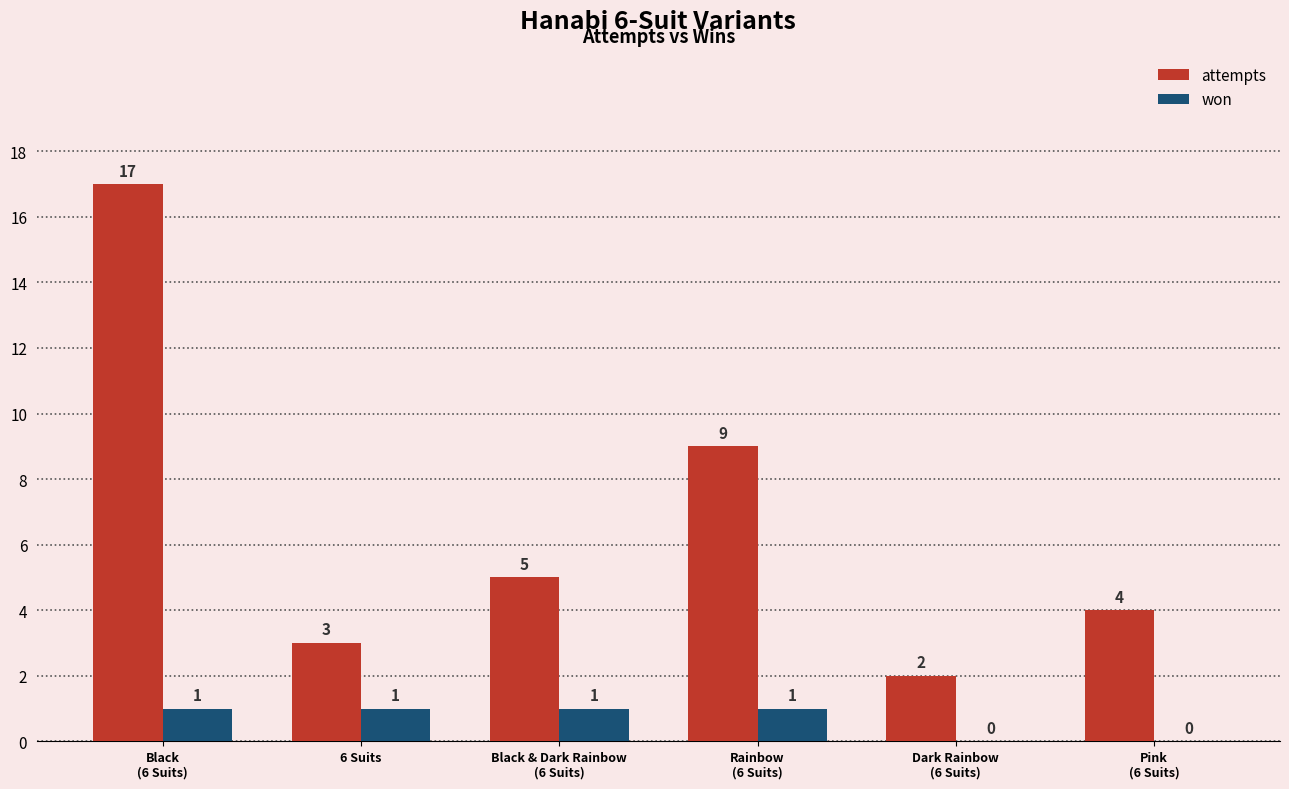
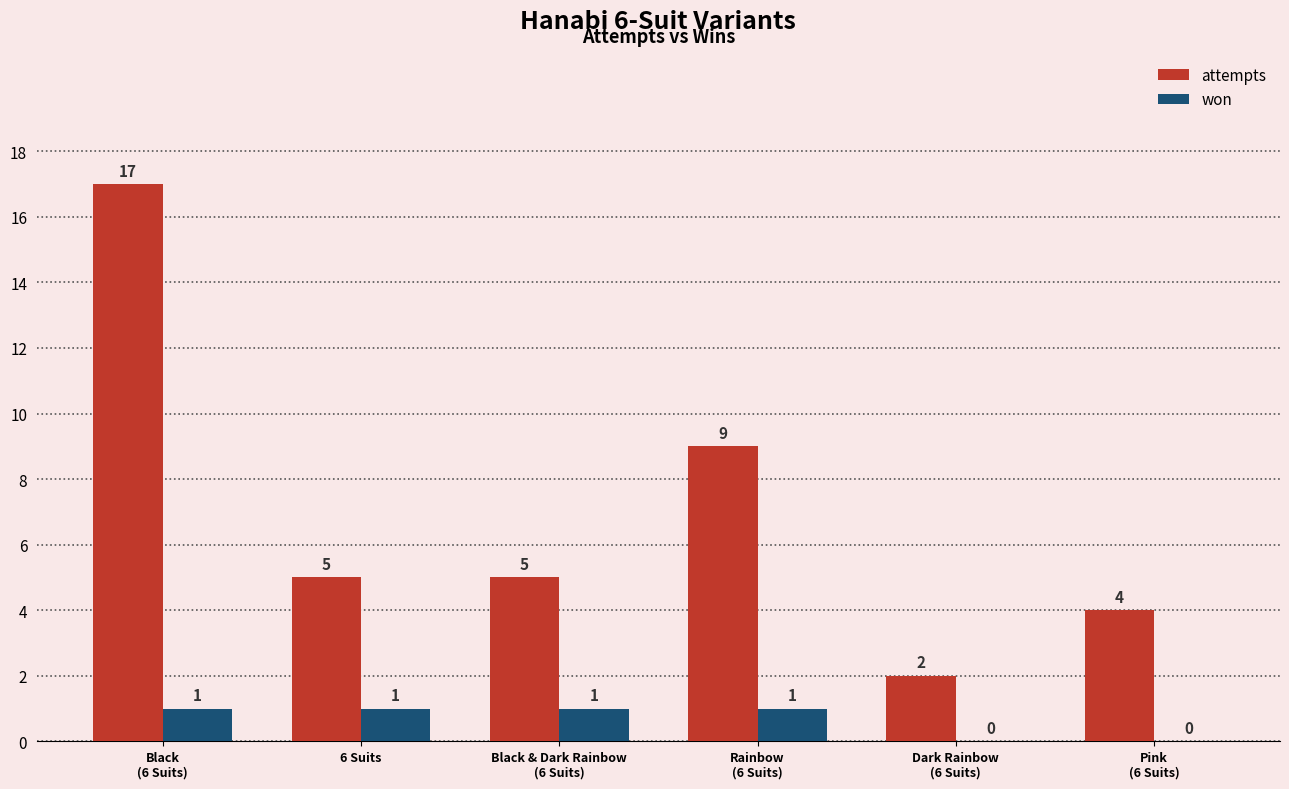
attempts, 6 Suits: 3 -> 5
